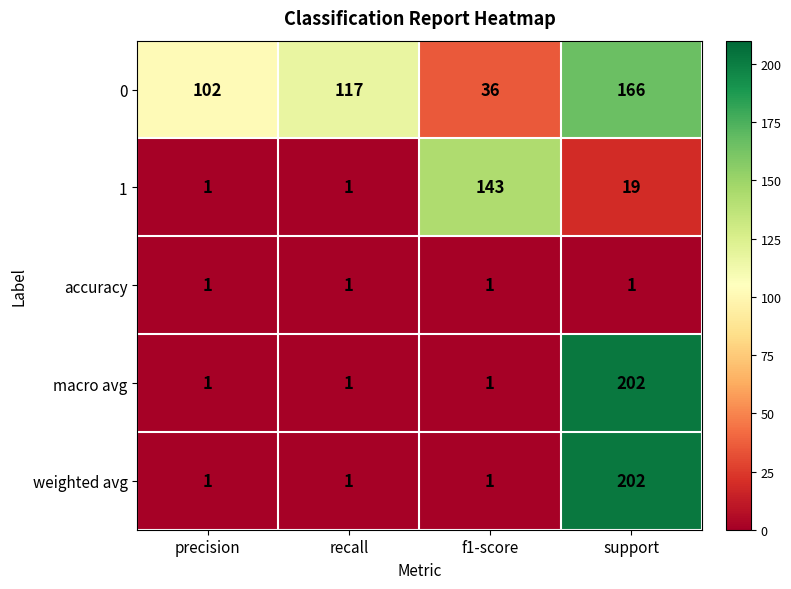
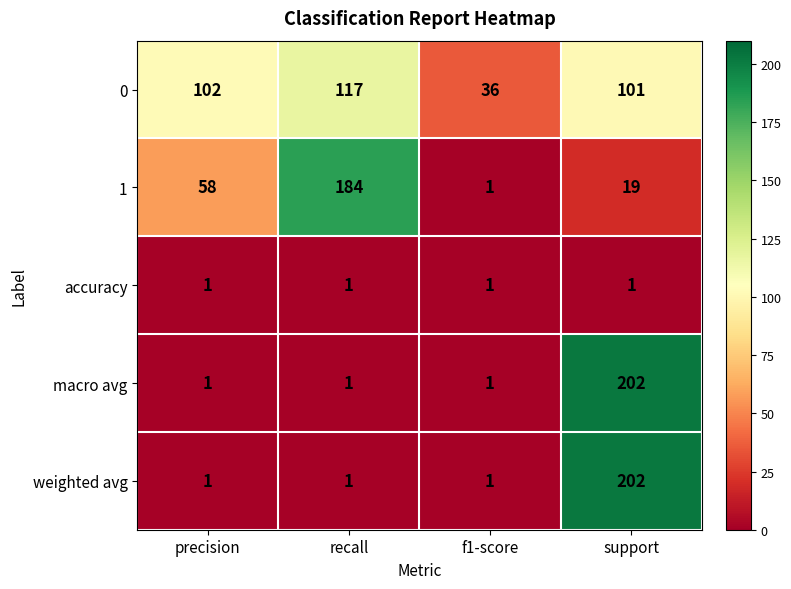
0, support: 166 -> 101
1, precision: 1 -> 58
1, recall: 1 -> 184
1, f1-score: 143 -> 1
